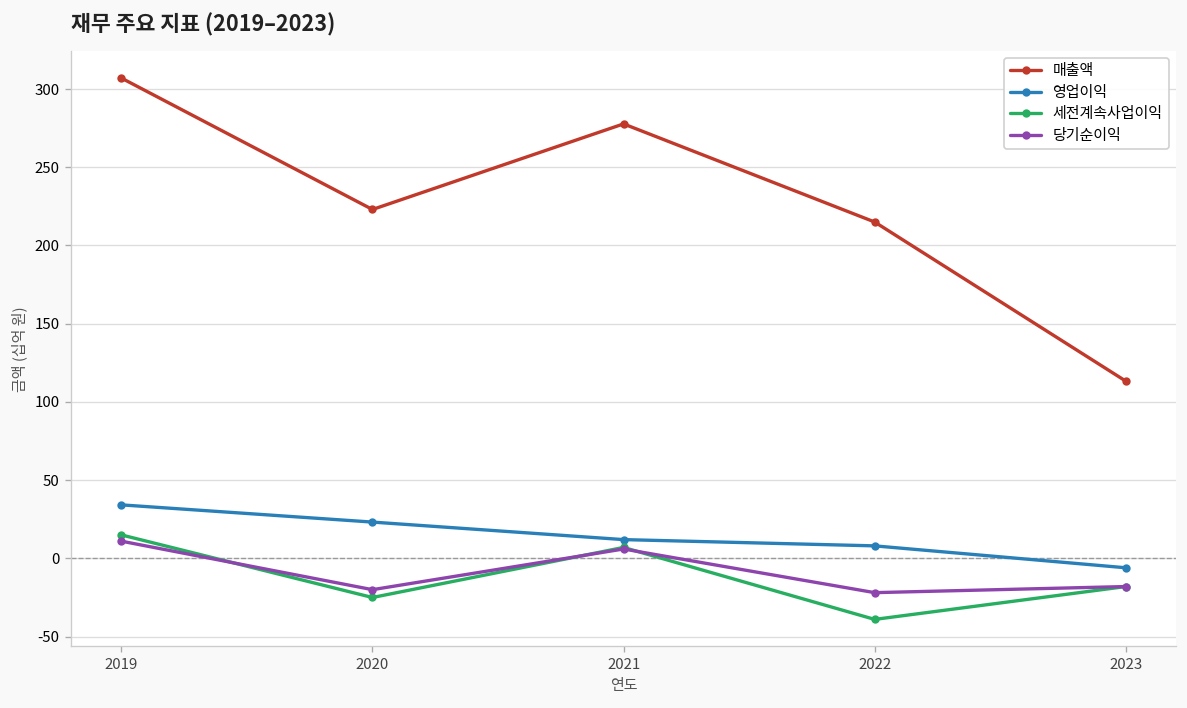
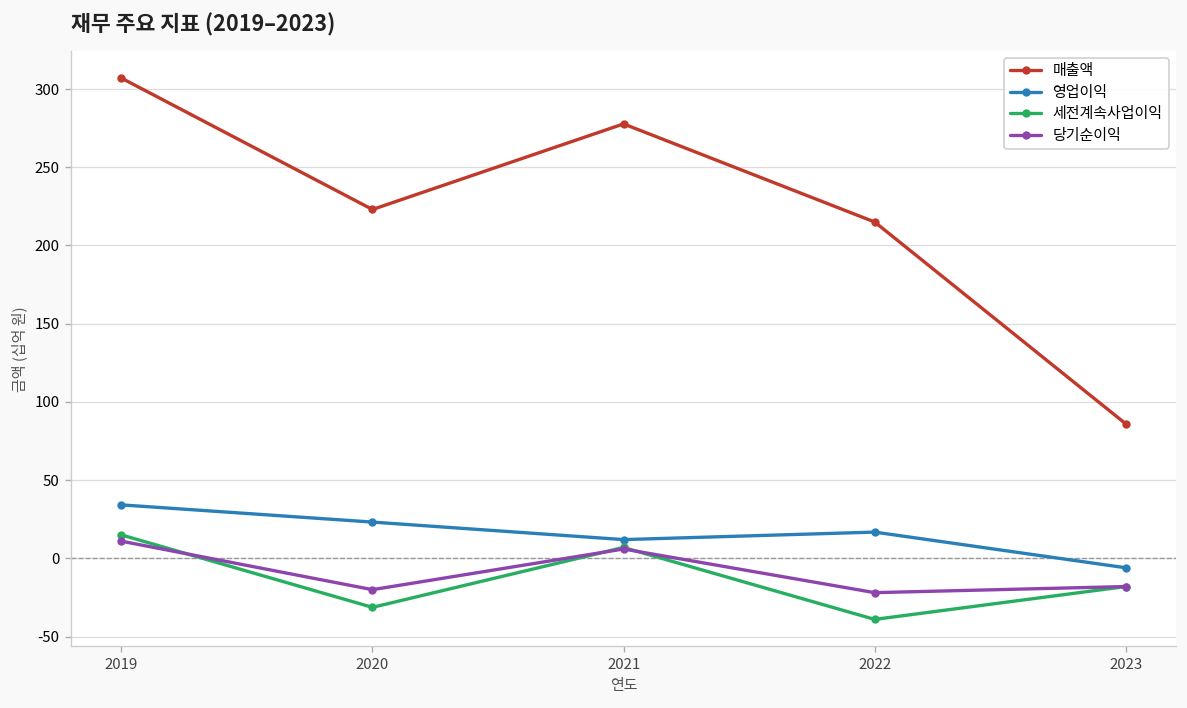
세전계속사업이익, 2020: -25 -> -31
영업이익, 2022: 8 -> 17
매출액, 2023: 113 -> 86
